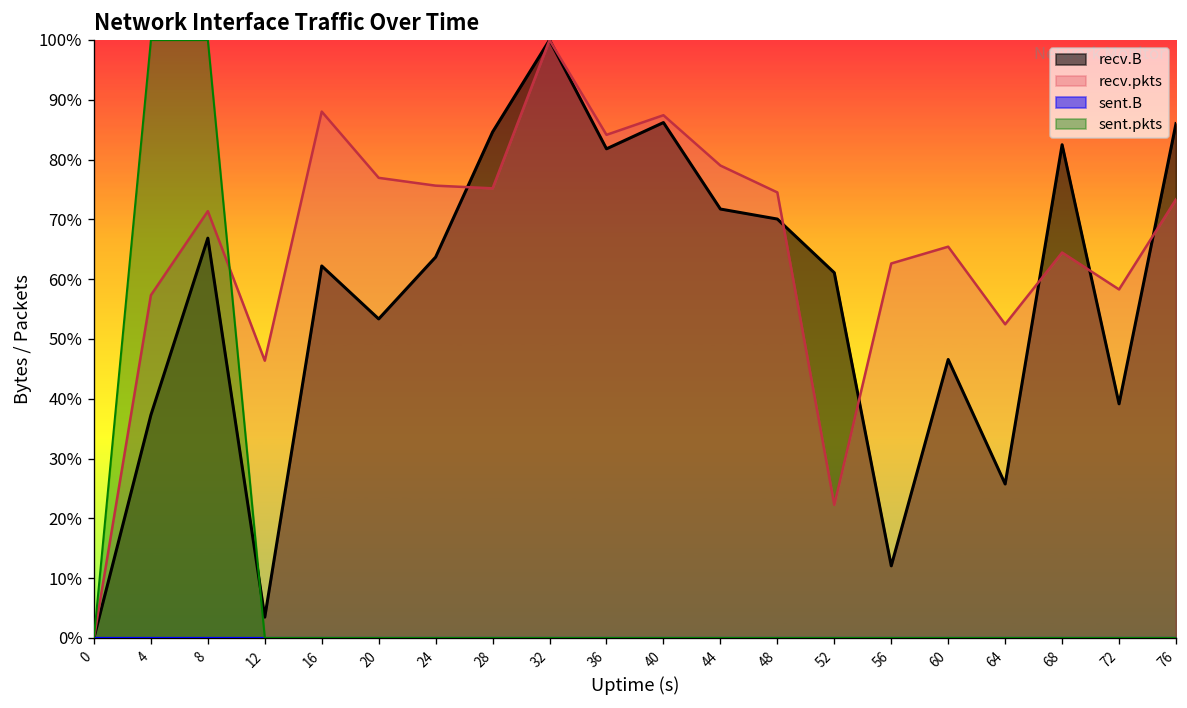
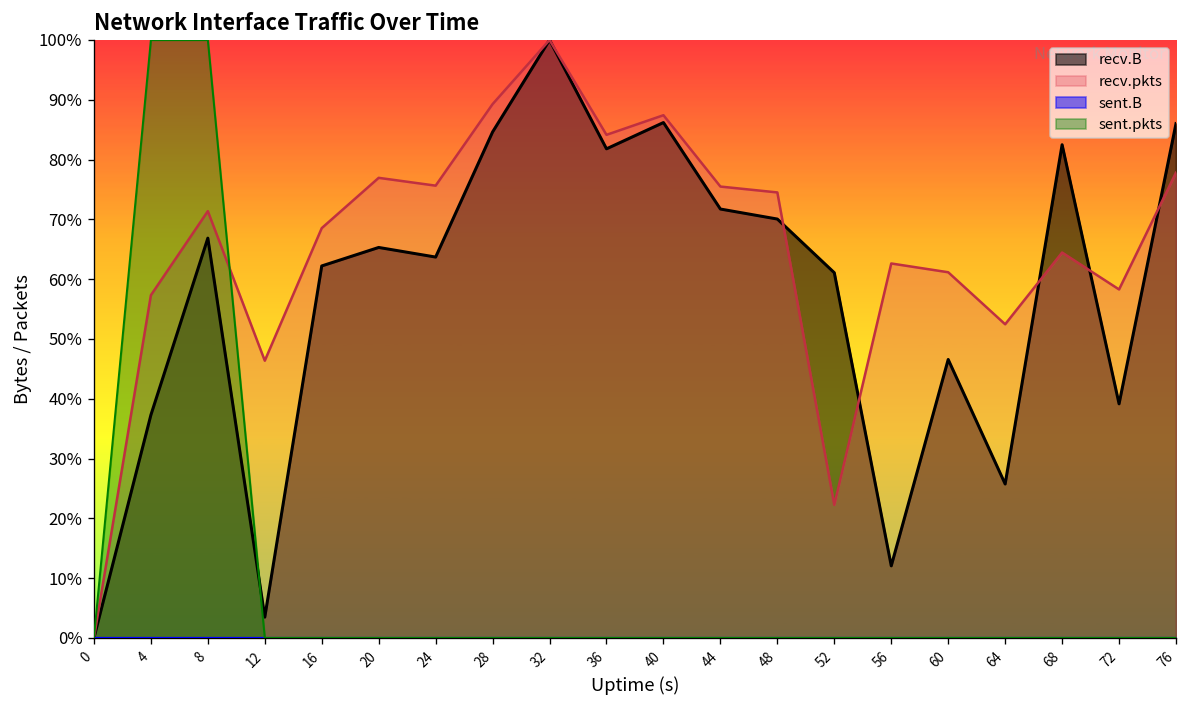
recv.pkts, 16: 88% -> 69%
recv.B, 20: 53% -> 65%
recv.pkts, 28: 75% -> 89%
recv.pkts, 44: 79% -> 75%
recv.pkts, 60: 65% -> 61%
recv.pkts, 76: 73% -> 78%
